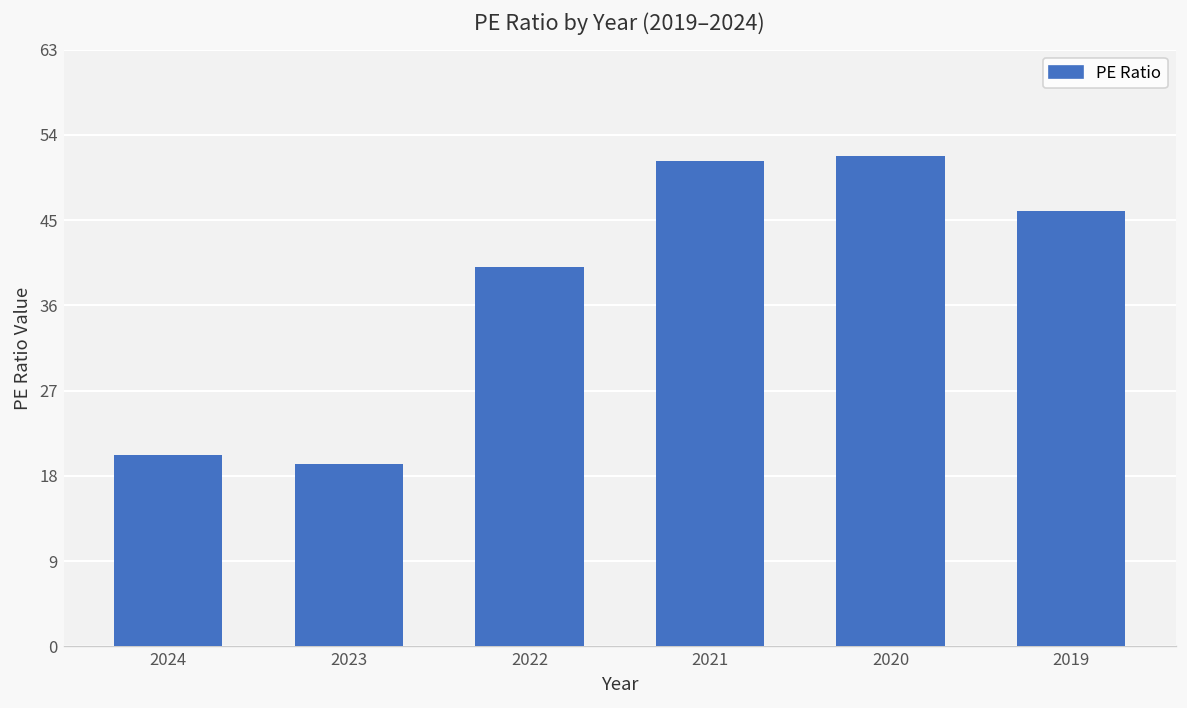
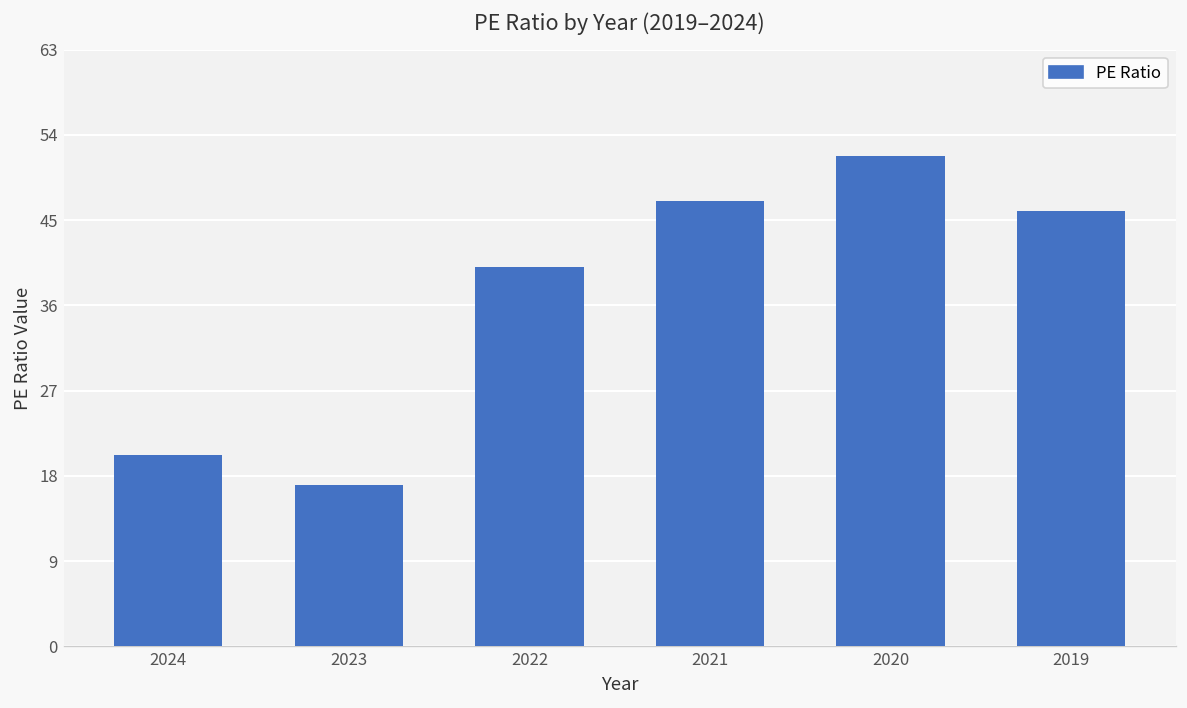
2023: 19 -> 17
2021: 51 -> 47
